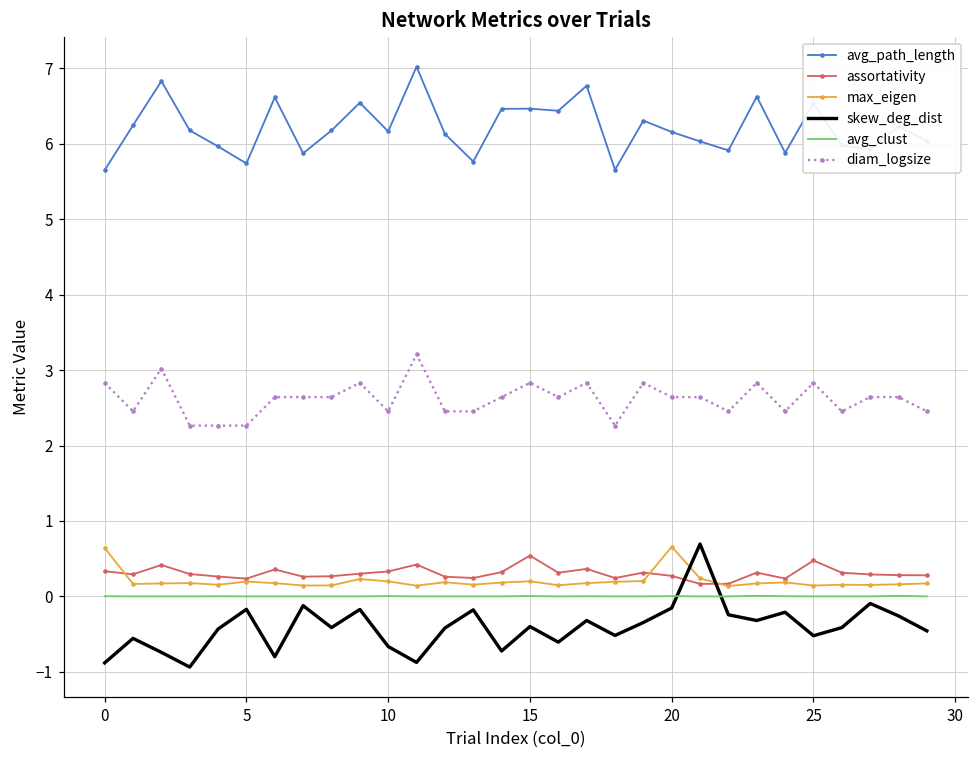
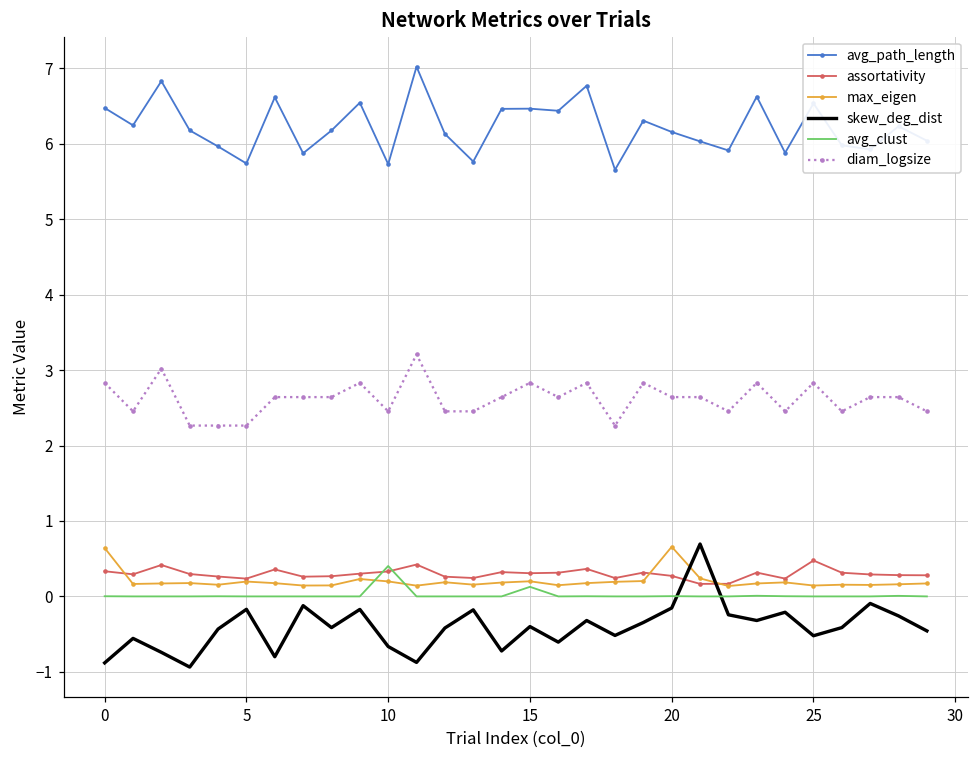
avg_path_length, 0: 5.7 -> 6.5
avg_path_length, 10: 6.2 -> 5.7
avg_clust, 10: 0.0 -> 0.4
assortativity, 15: 0.5 -> 0.3
avg_clust, 15: 0.0 -> 0.1
